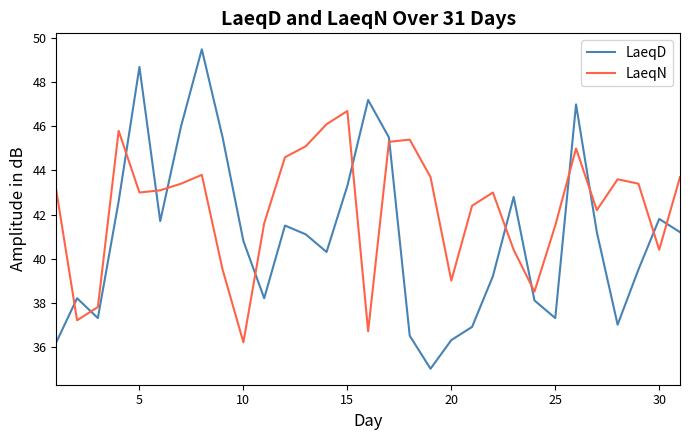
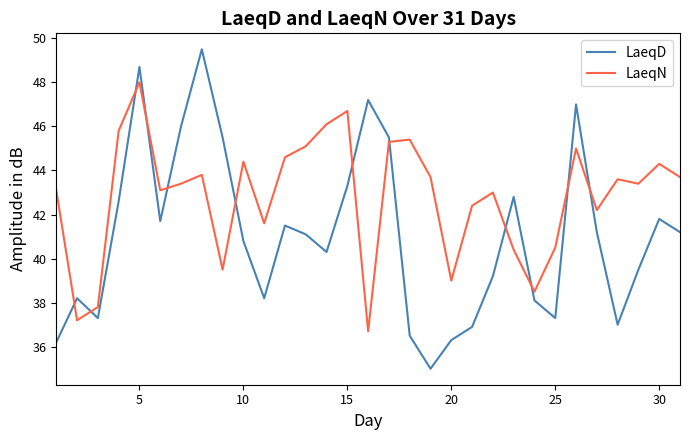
LaeqN, 5: 43 -> 48
LaeqN, 10: 36.2 -> 44.4
LaeqN, 25: 41.5 -> 40.5
LaeqN, 30: 40.4 -> 44.3
